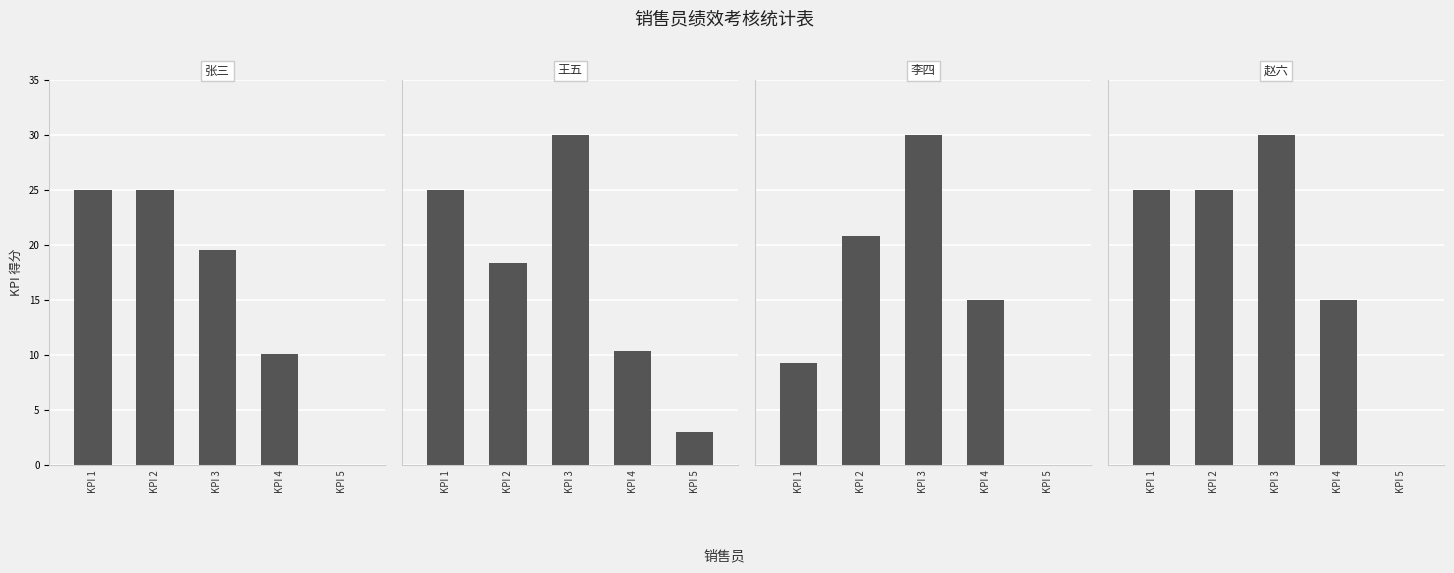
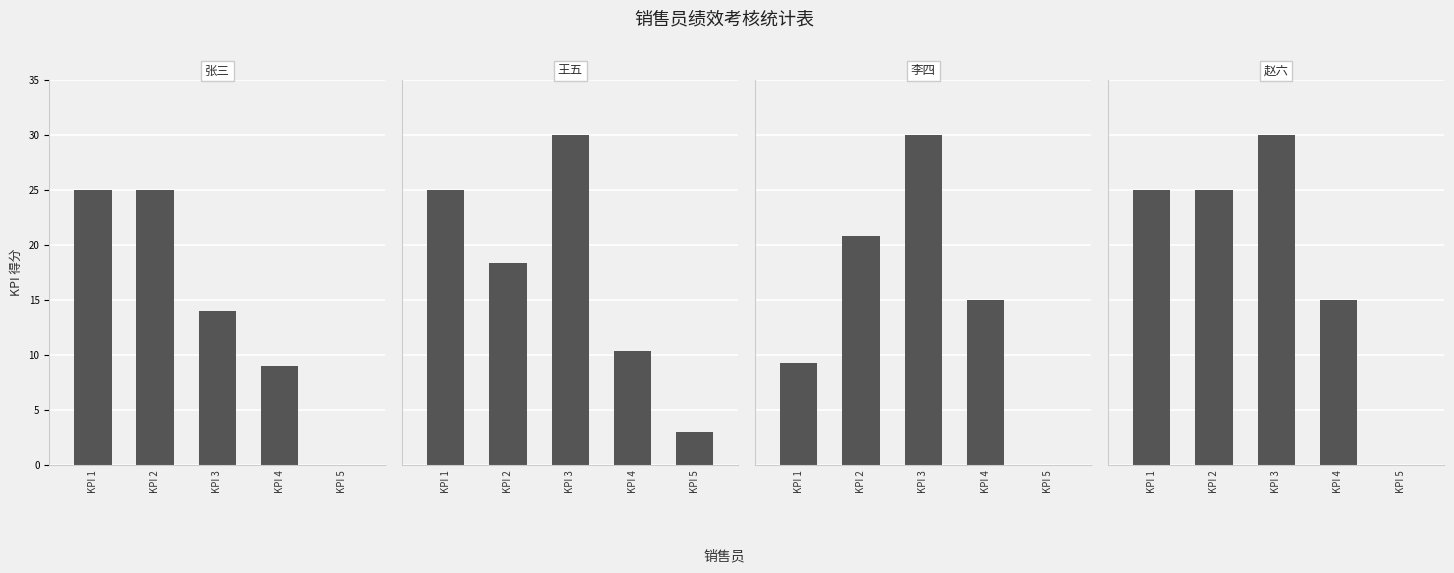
张三, KPI 3: 19.5 -> 14.0
张三, KPI 4: 10.1 -> 9.0
